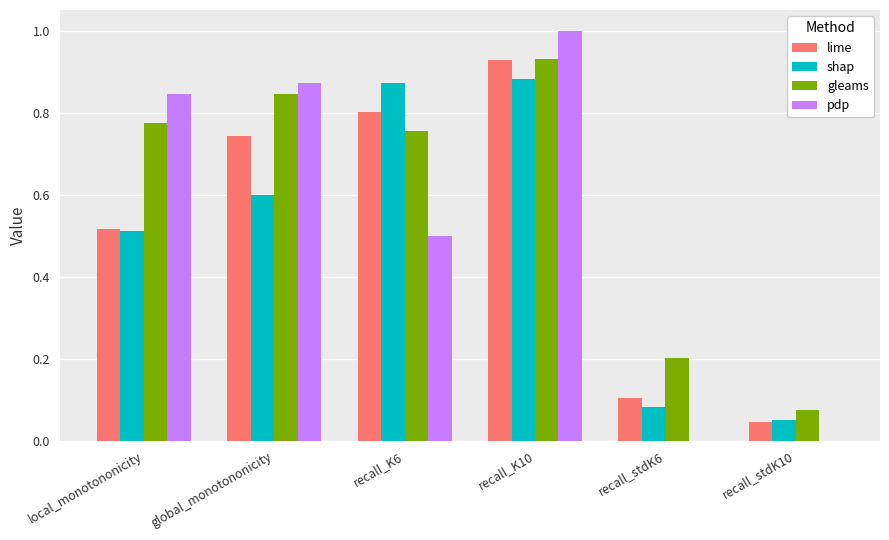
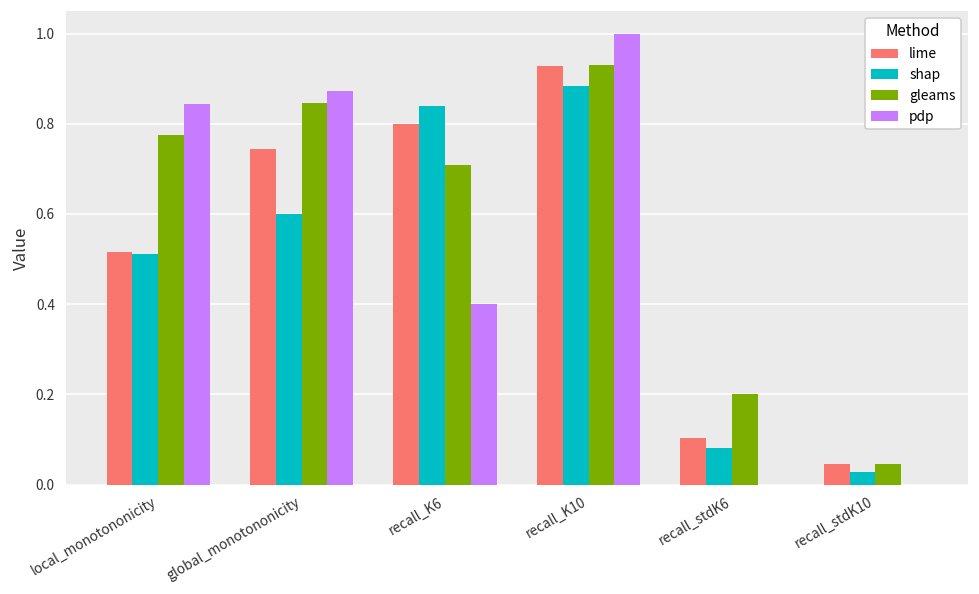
shap, recall_K6: 0.87 -> 0.84
gleams, recall_K6: 0.75 -> 0.71
pdp, recall_K6: 0.5 -> 0.4
shap, recall_stdK10: 0.05 -> 0.03
gleams, recall_stdK10: 0.07 -> 0.05
